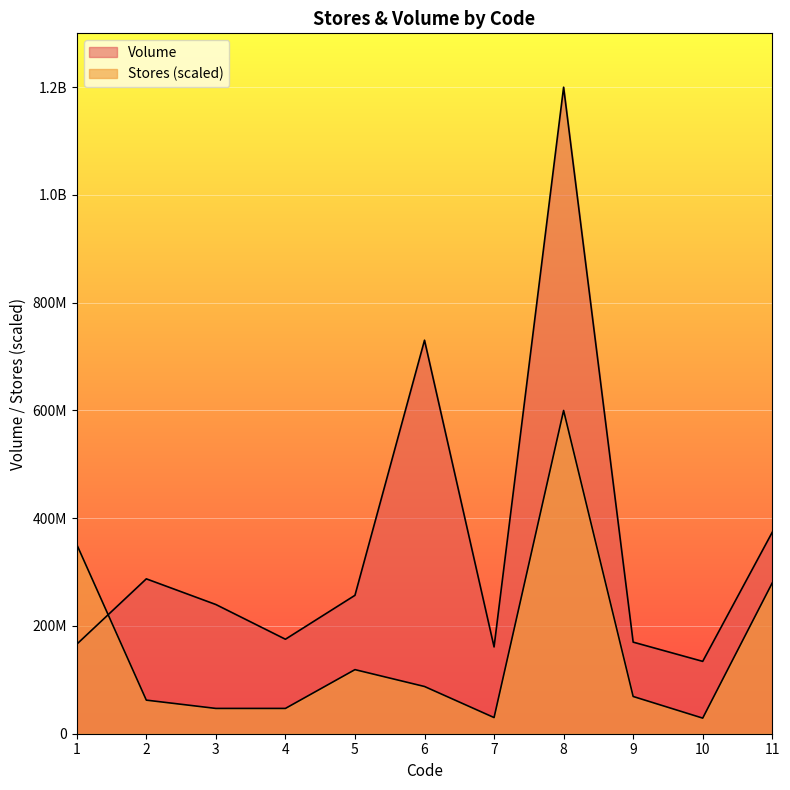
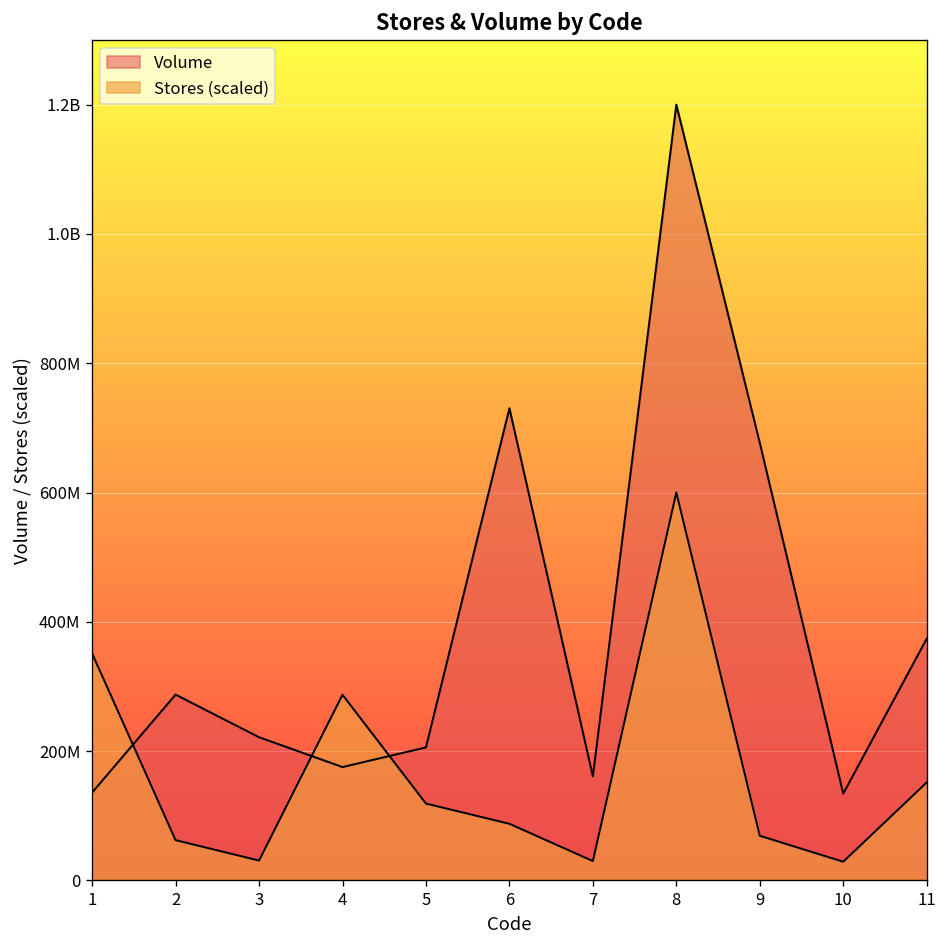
Volume, 1: 170000000 -> 140000000
Volume, 3: 240000000 -> 220000000
Stores (scaled), 3: 50000000 -> 30000000
Stores (scaled), 4: 50000000 -> 290000000
Volume, 5: 260000000 -> 210000000
Volume, 9: 170000000 -> 680000000
Stores (scaled), 11: 280000000 -> 150000000
